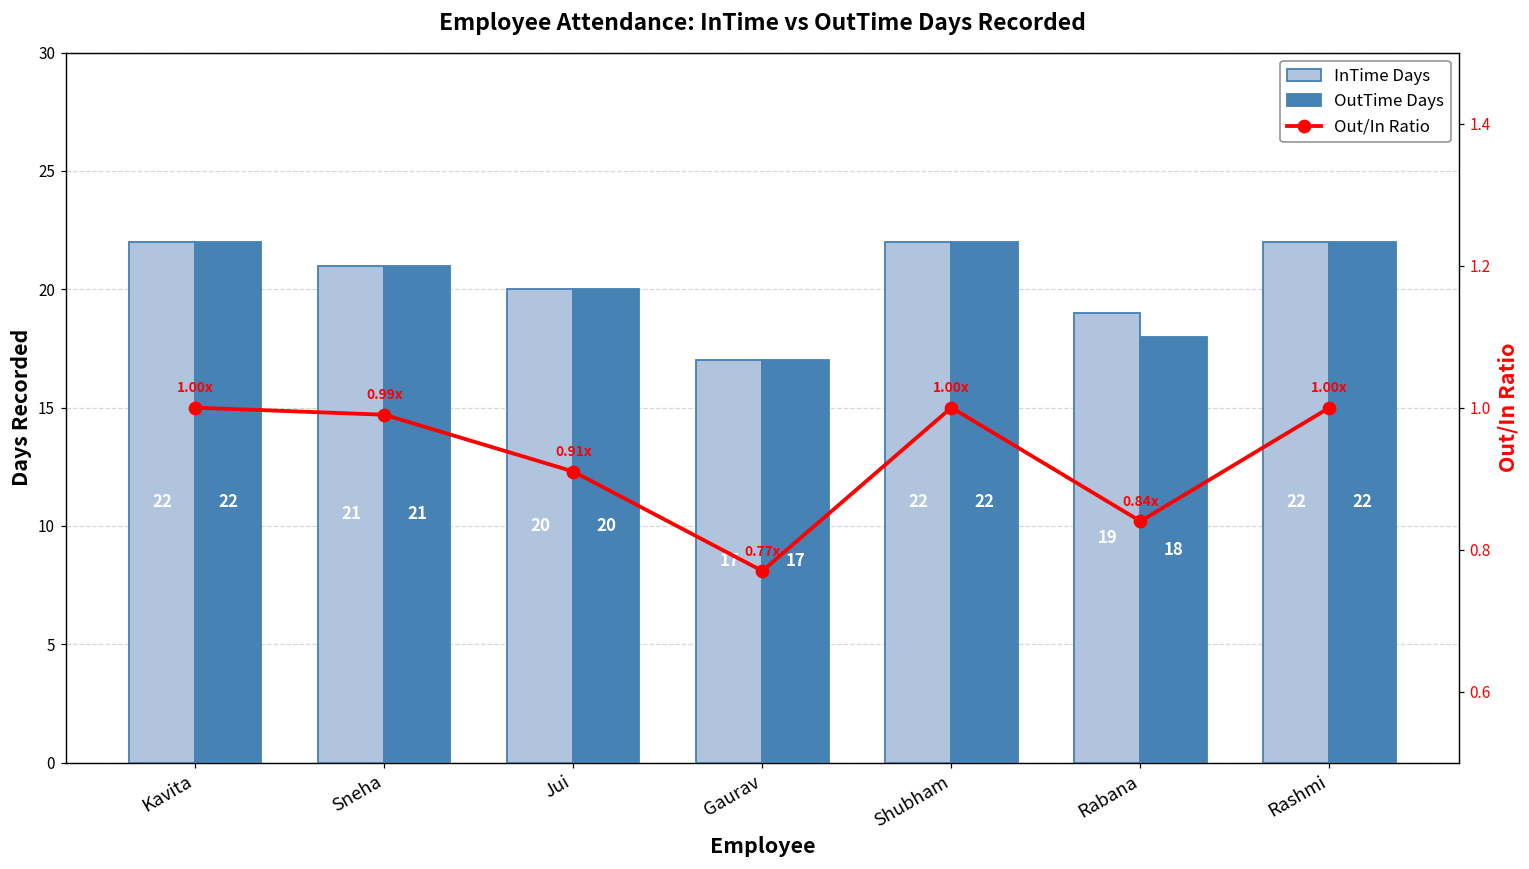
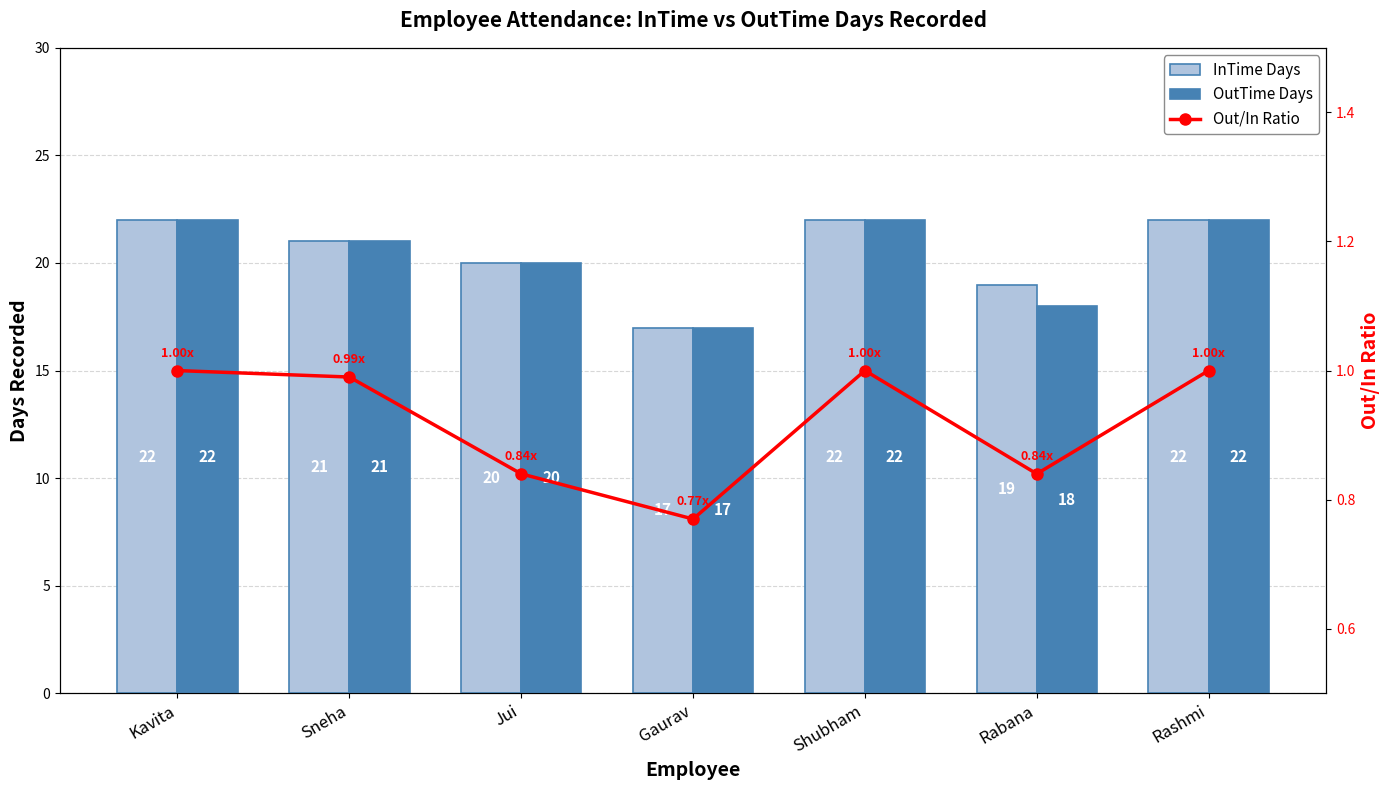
Out/In Ratio, Jui: 0.91x -> 0.84x
